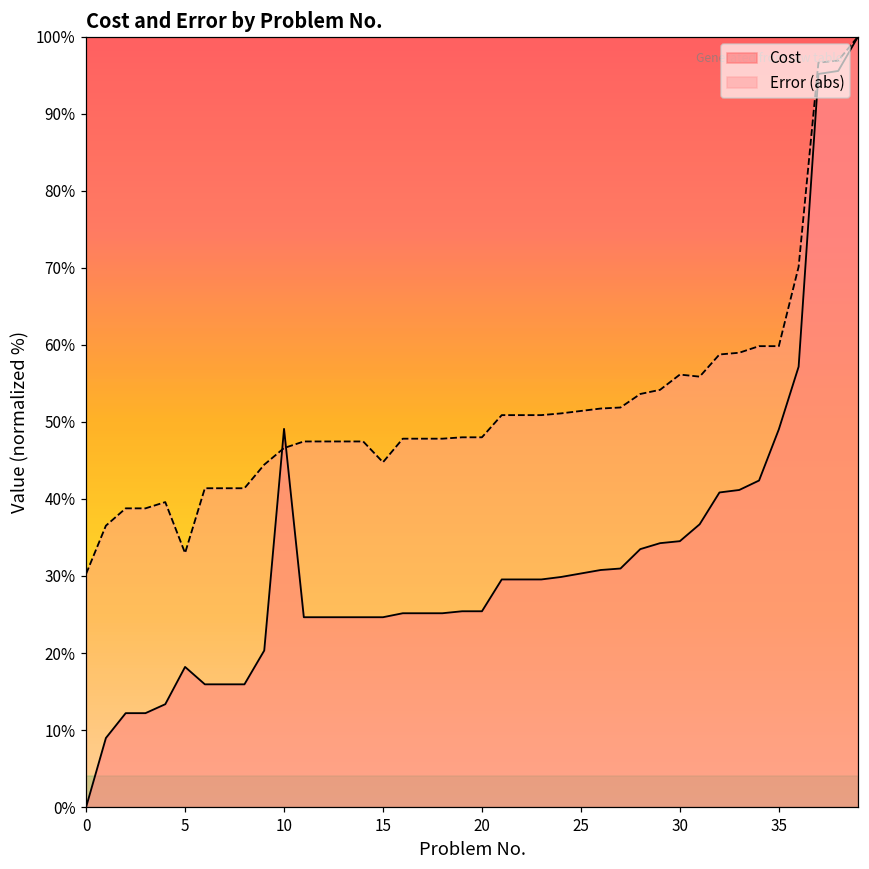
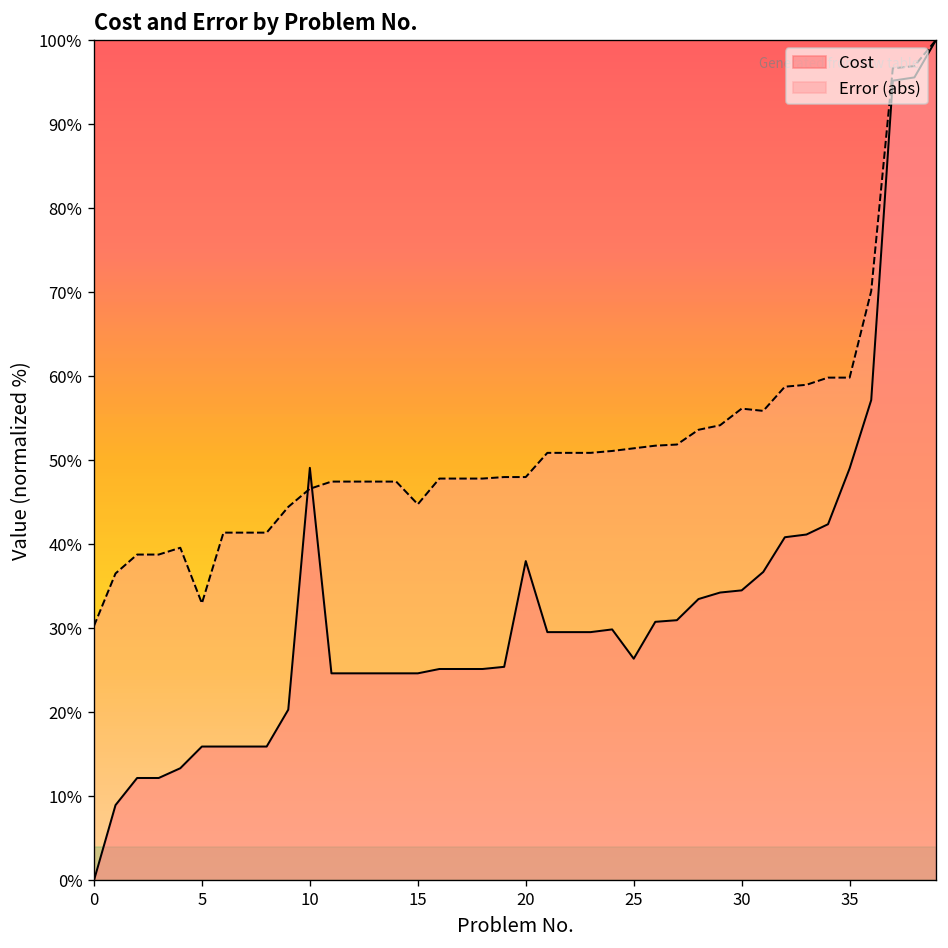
Cost, 5: 18% -> 16%
Cost, 20: 25% -> 38%
Cost, 25: 30% -> 26%
